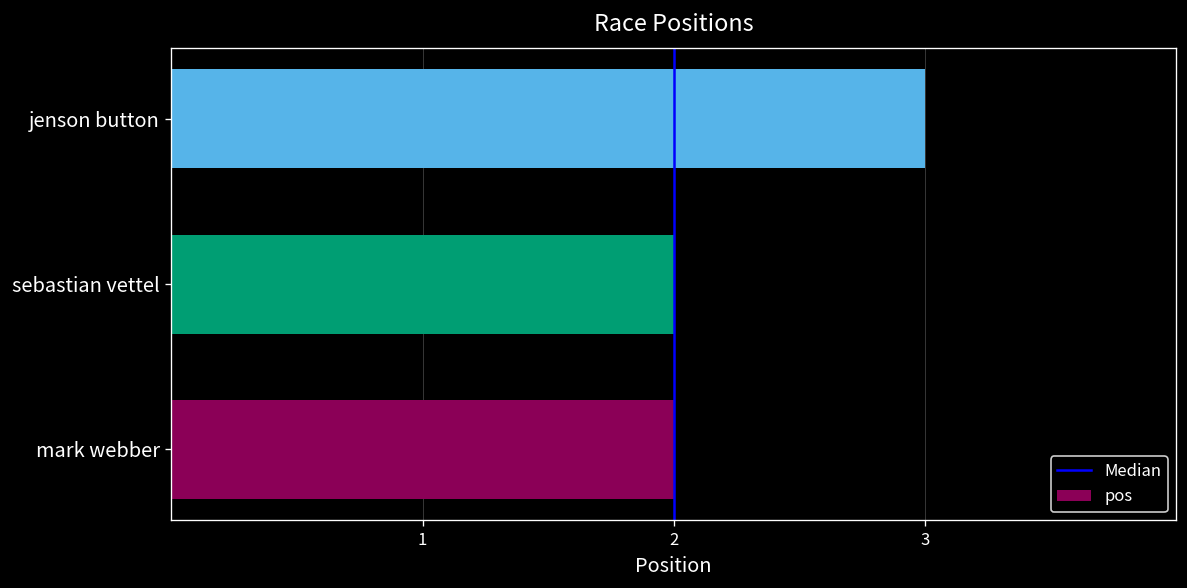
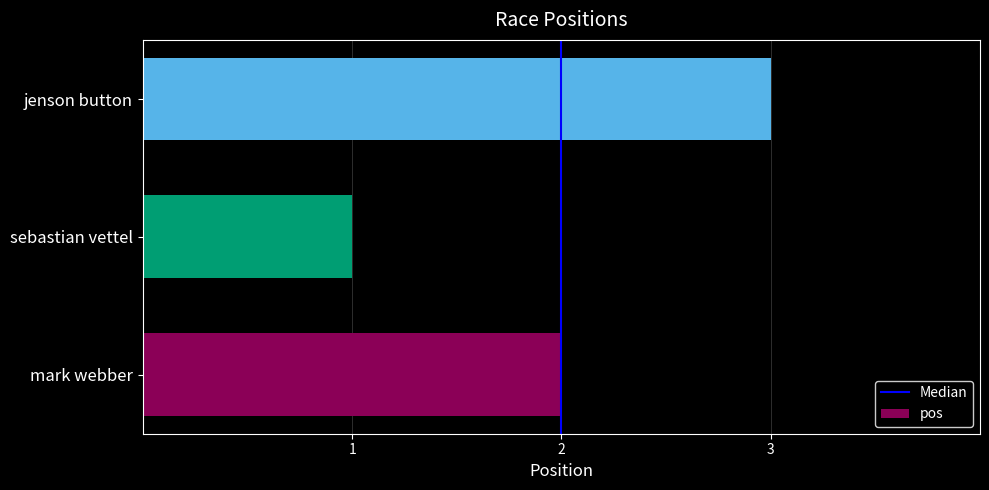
sebastian vettel: 2 -> 1
